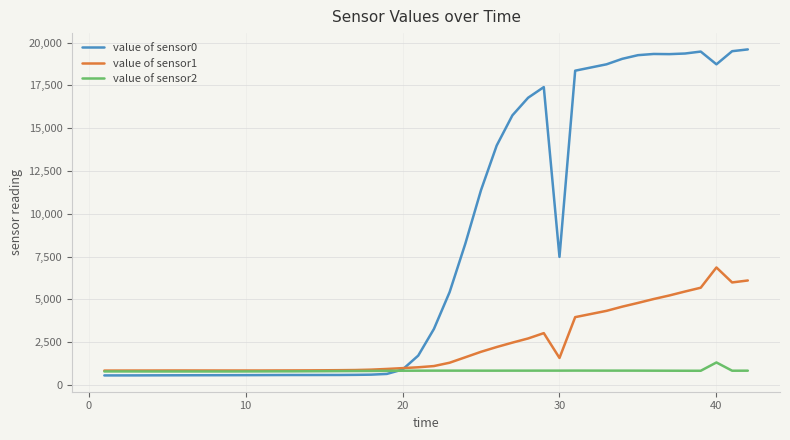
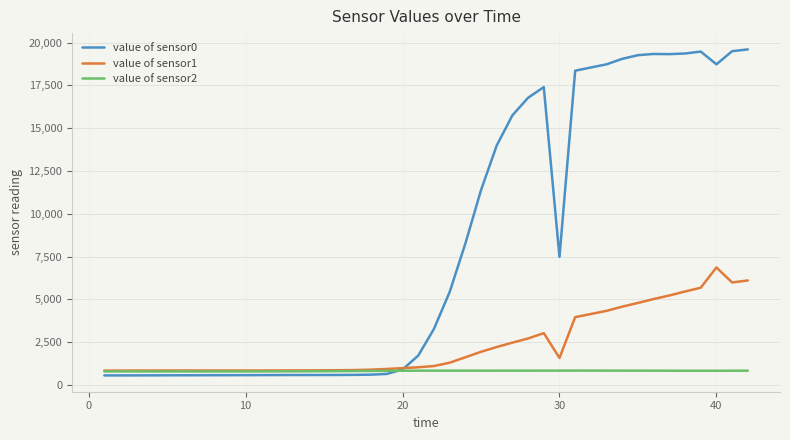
value of sensor2, 40: 1,300 -> 800
